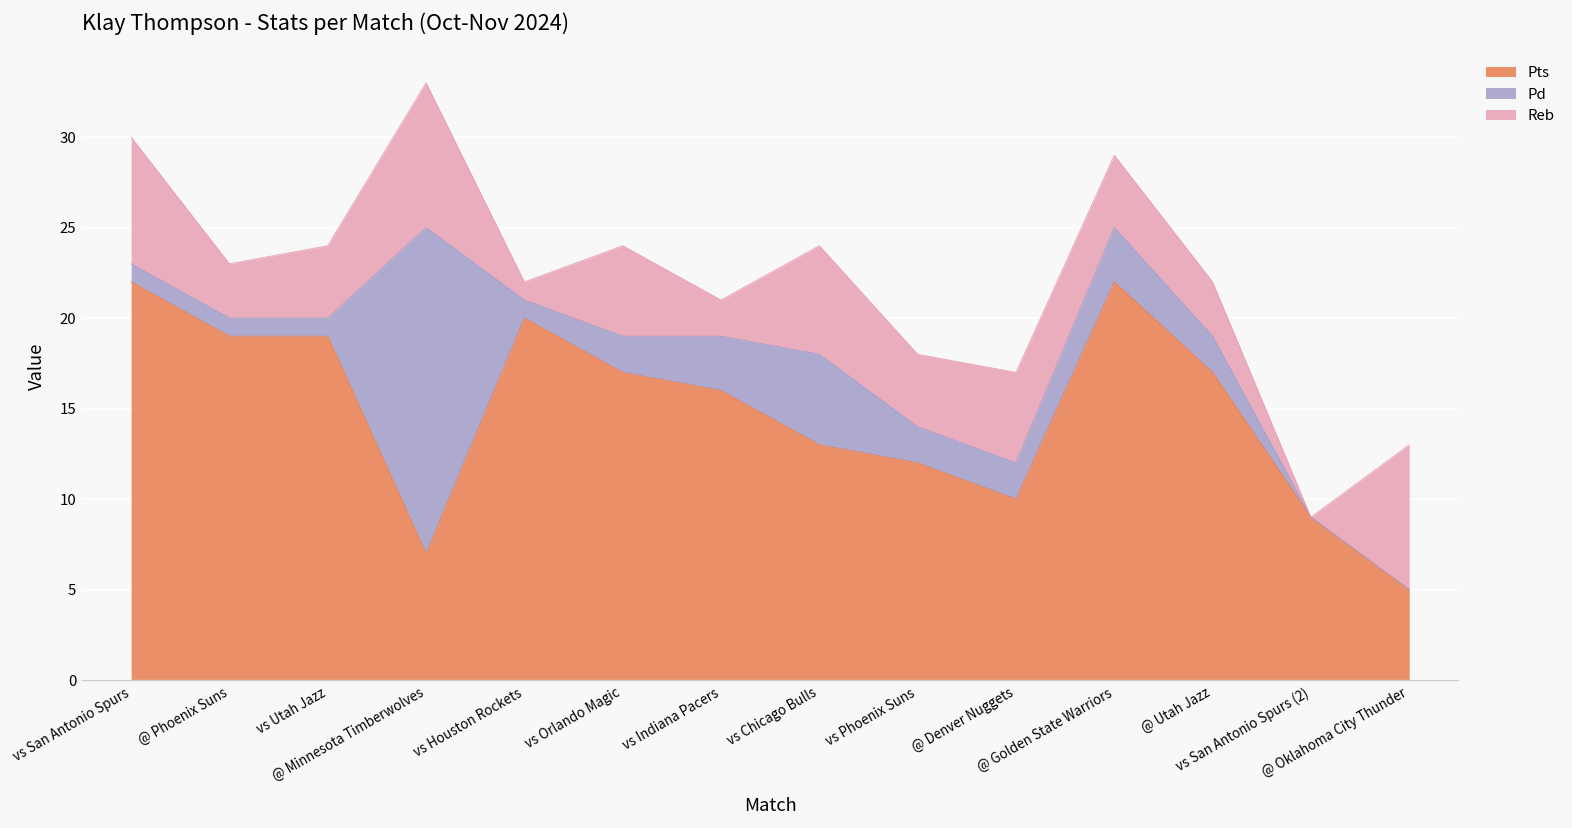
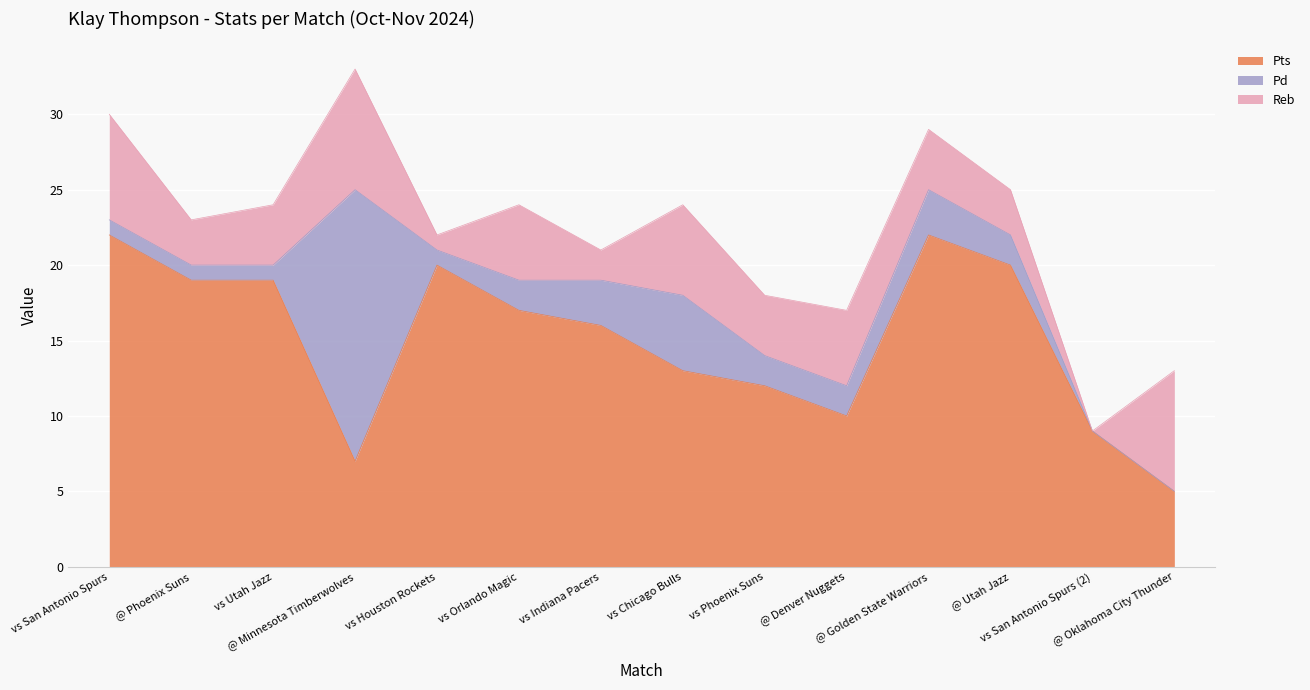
Pts, @ Utah Jazz: 17 -> 20
